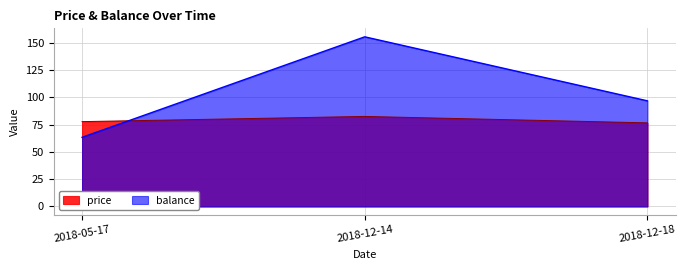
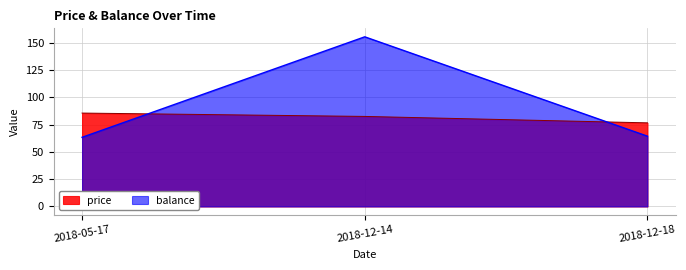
price, 2018-05-17: 78 -> 86
balance, 2018-12-18: 97 -> 64
